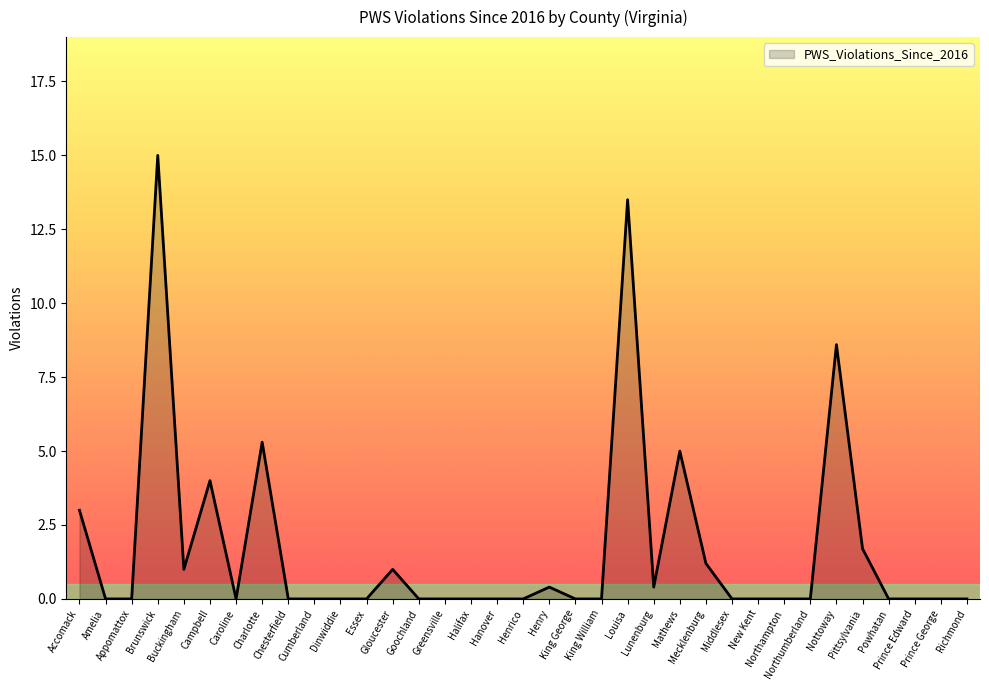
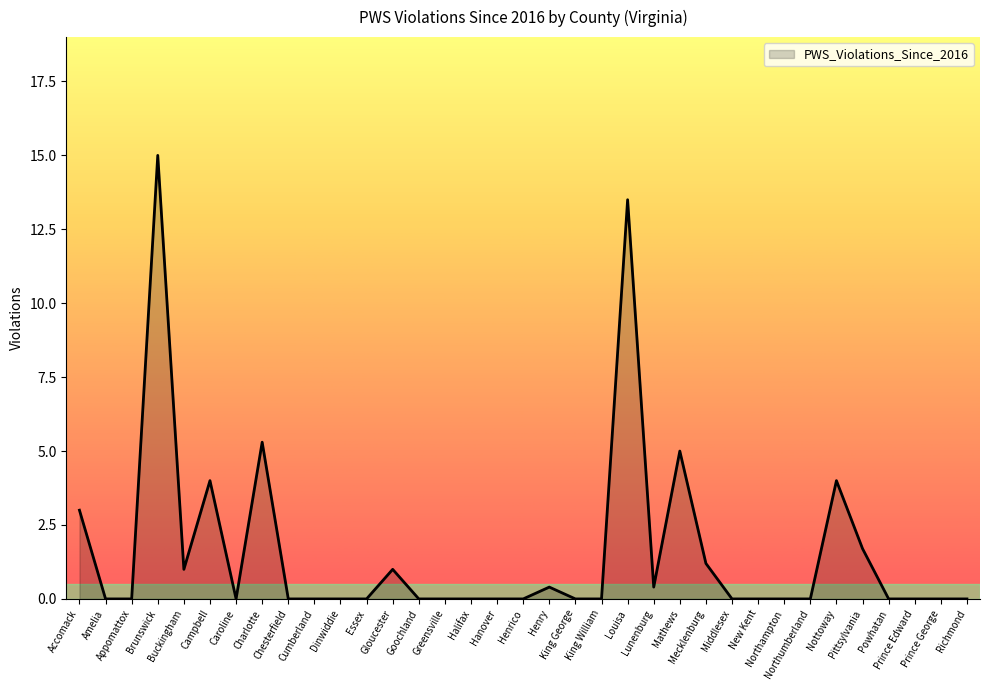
Nottoway: 8.6 -> 4.0
